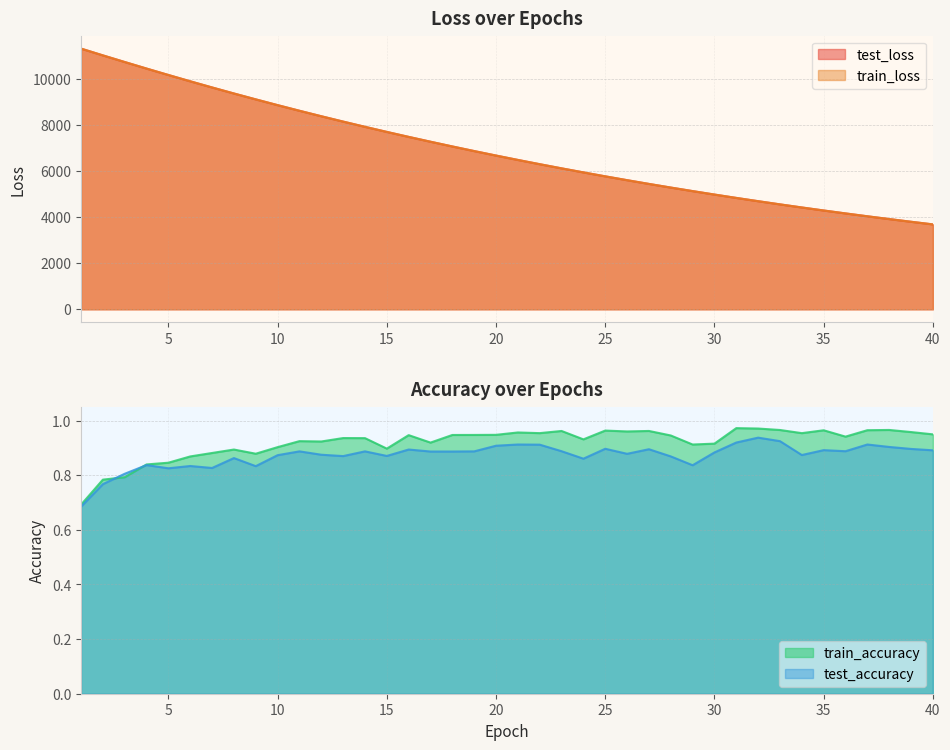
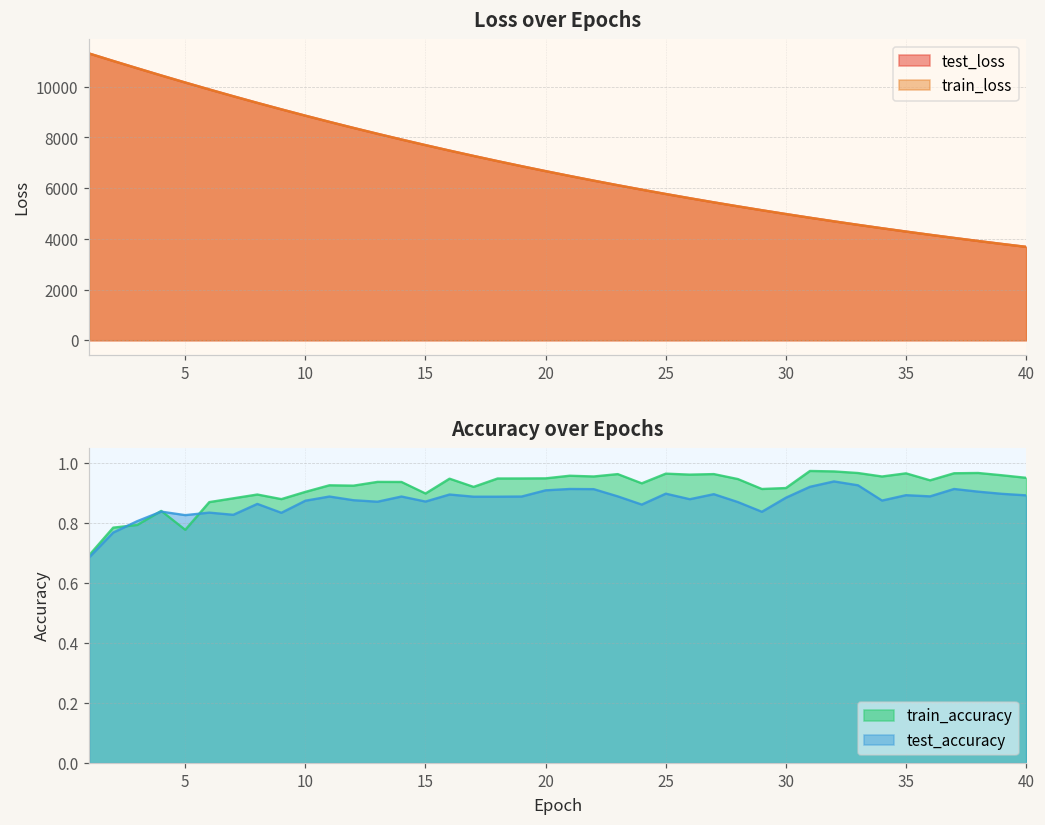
Accuracy over Epochs, train_accuracy, 5: 0.85 -> 0.78
